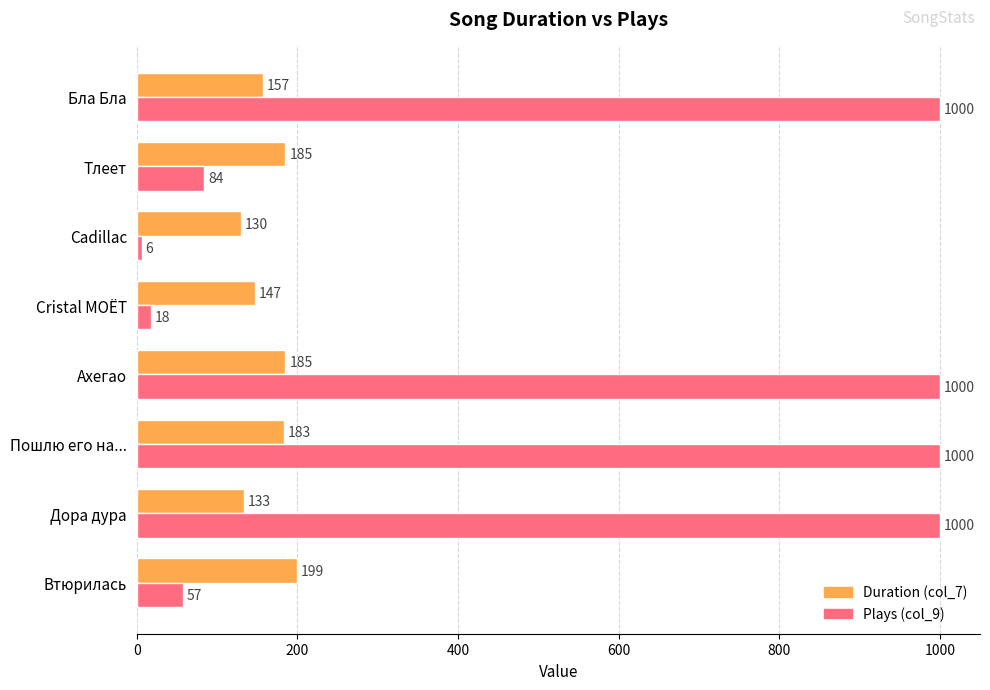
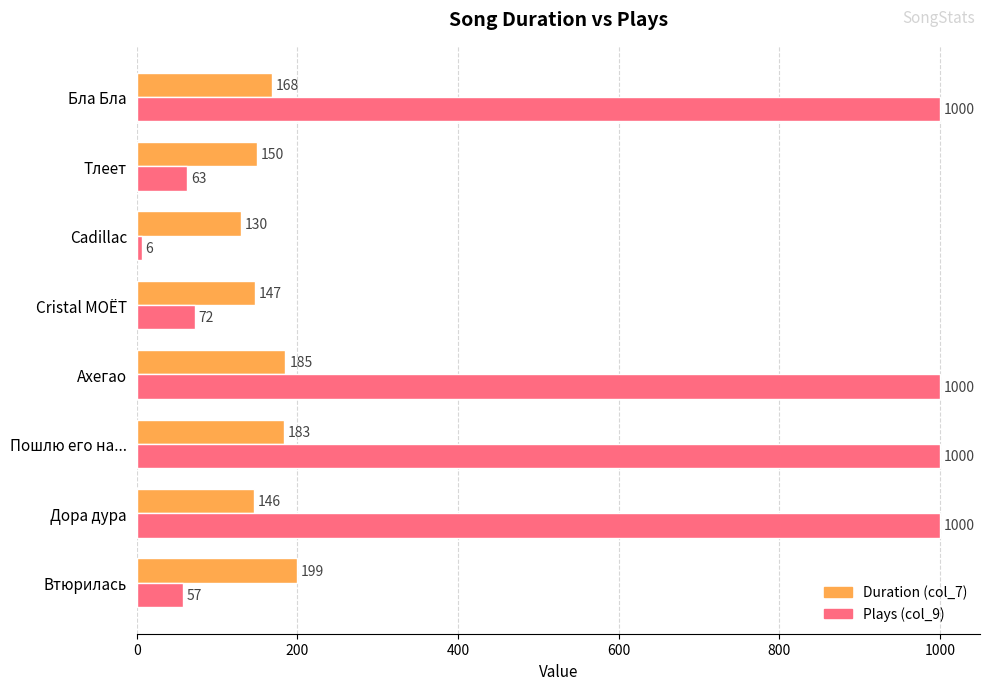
Duration (col_7), Бла Бла: 157 -> 168
Duration (col_7), Тлеет: 185 -> 150
Plays (col_9), Тлеет: 84 -> 63
Plays (col_9), Cristal МОЁТ: 18 -> 72
Duration (col_7), Дора дура: 133 -> 146
